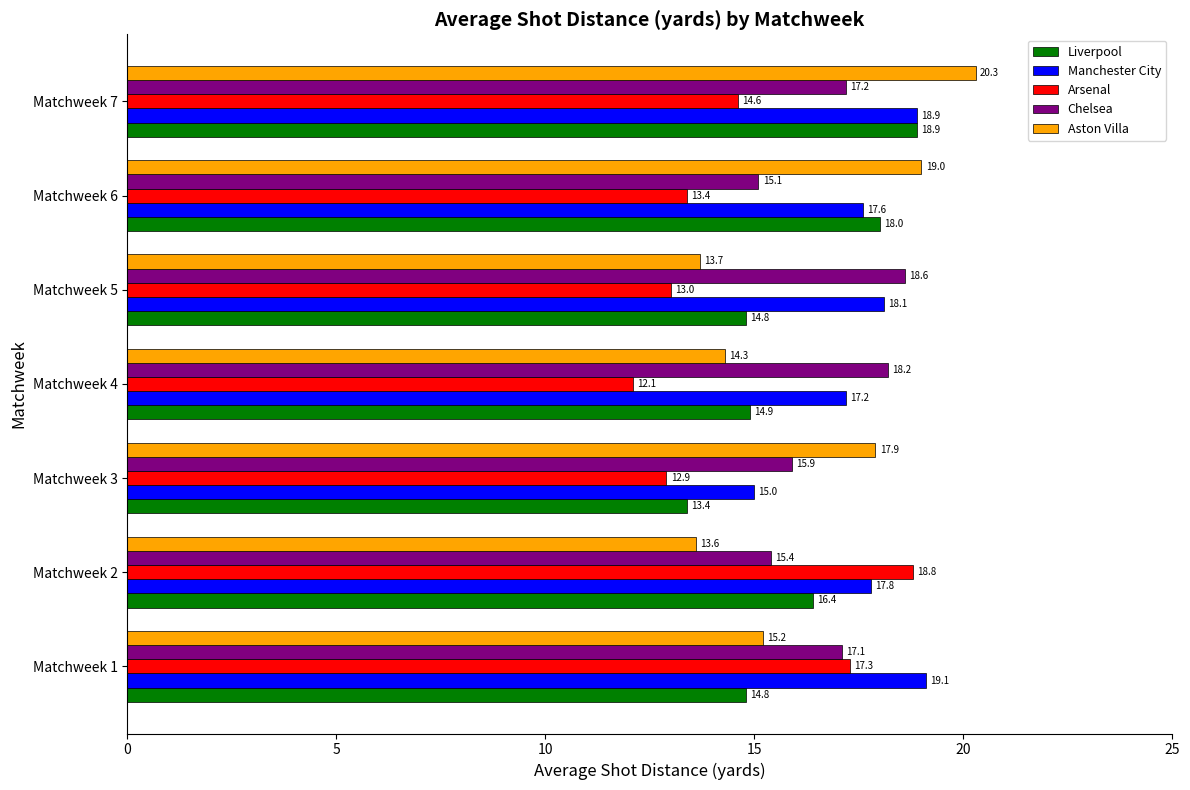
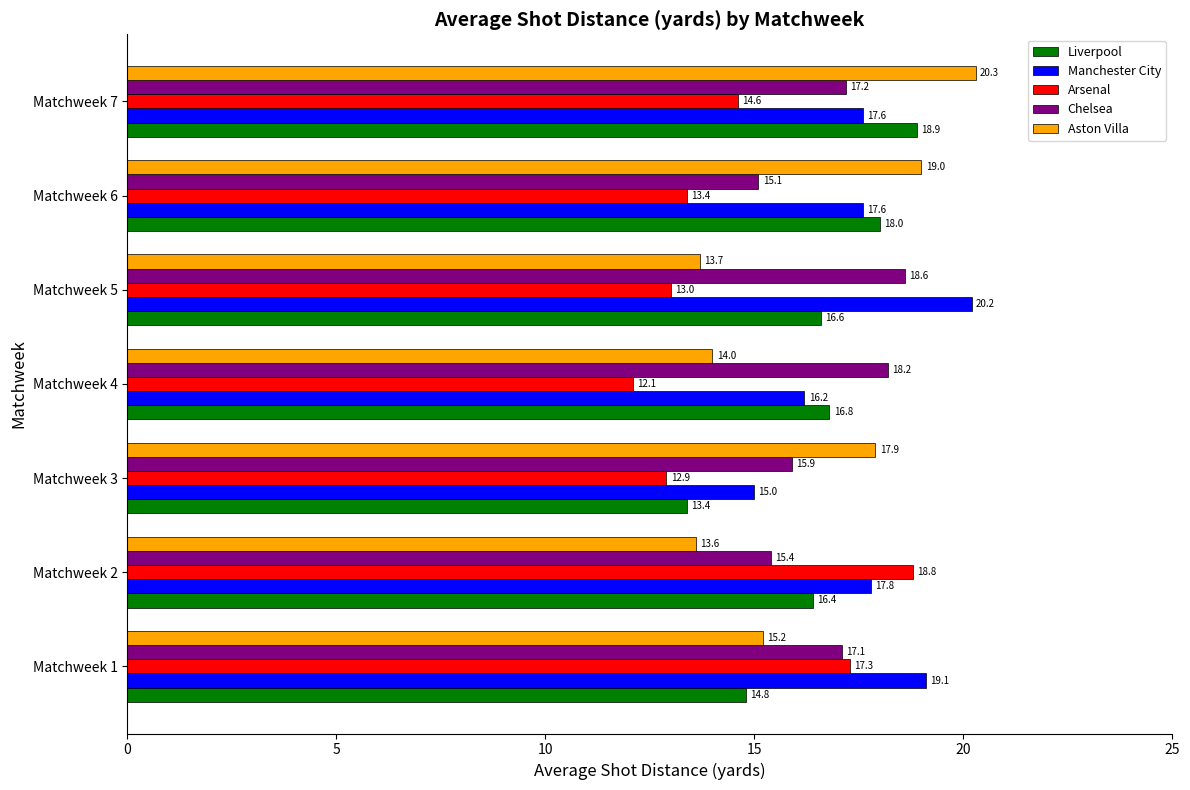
Manchester City, Matchweek 7: 18.9 -> 17.6
Manchester City, Matchweek 5: 18.1 -> 20.2
Liverpool, Matchweek 5: 14.8 -> 16.6
Aston Villa, Matchweek 4: 14.3 -> 14.0
Manchester City, Matchweek 4: 17.2 -> 16.2
Liverpool, Matchweek 4: 14.9 -> 16.8
